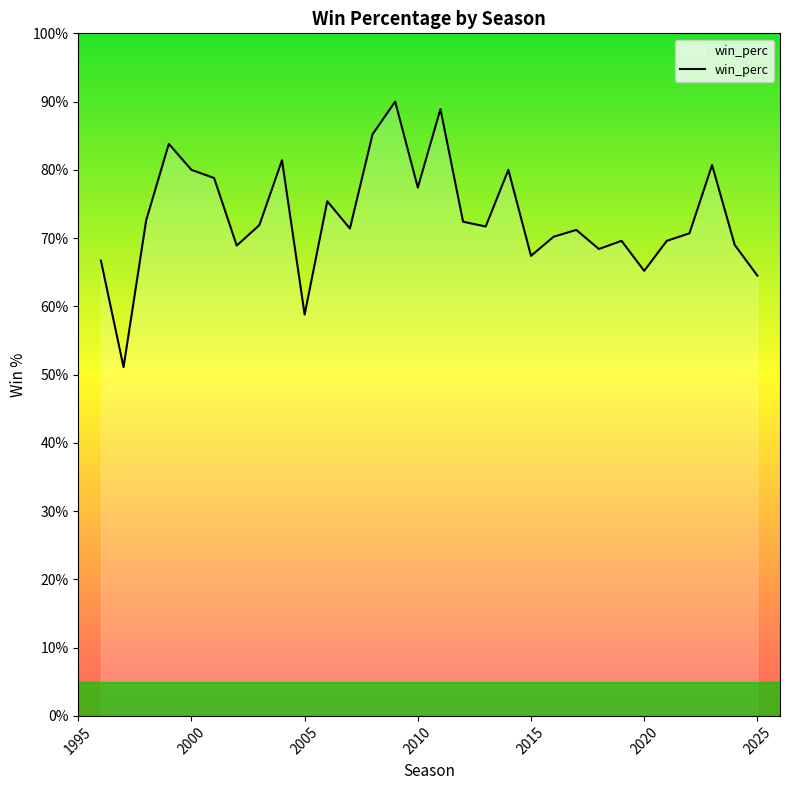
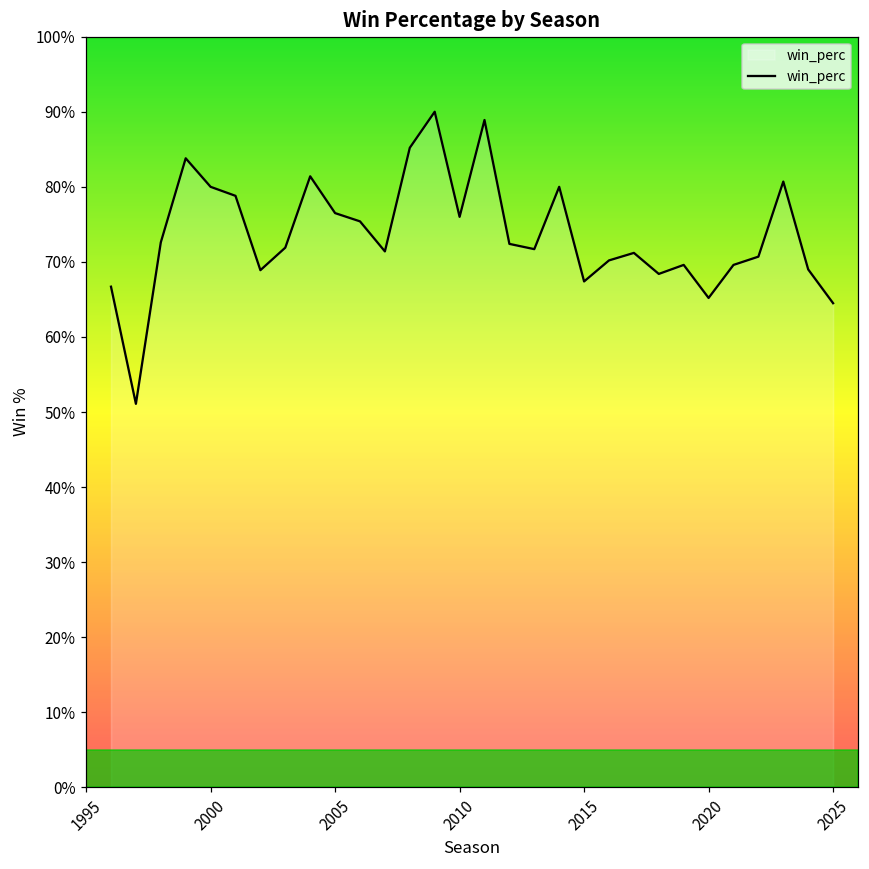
2005: 59% -> 77%
2010: 77% -> 76%
